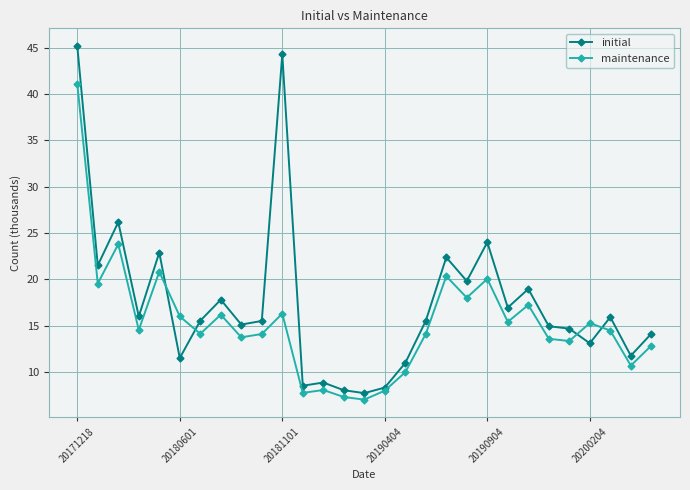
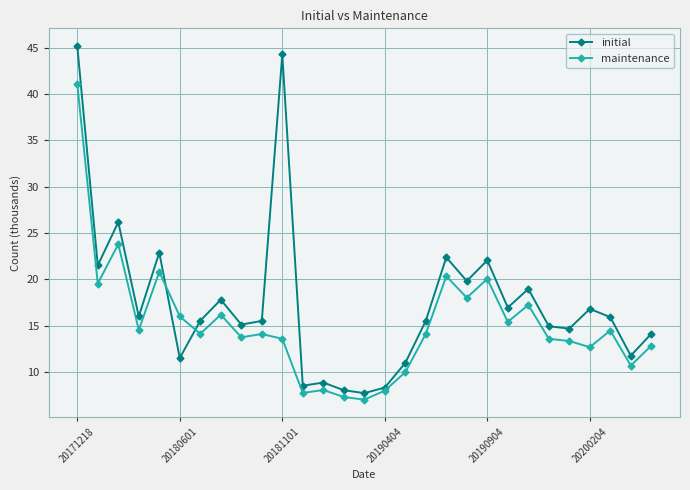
maintenance, 20181101: 16 -> 14
initial, 20190904: 24 -> 22
initial, 20200204: 13 -> 17
maintenance, 20200204: 15 -> 13
